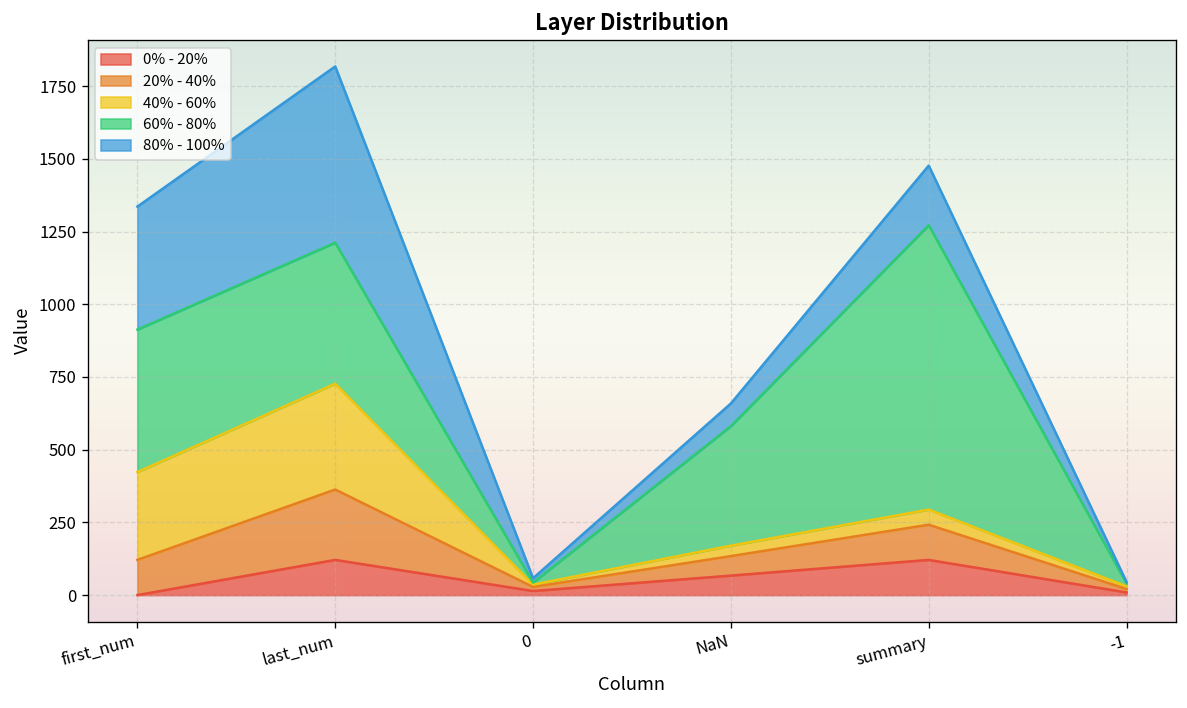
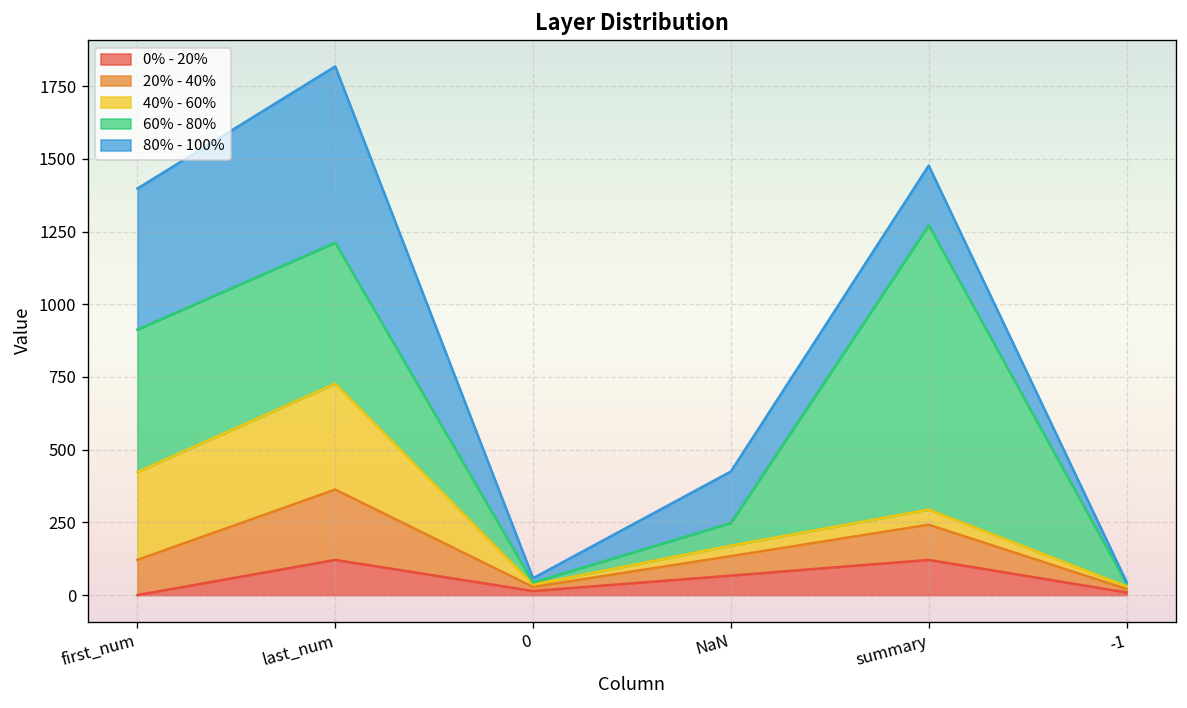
80% - 100%, first_num: 420 -> 490
60% - 80%, NaN: 410 -> 80
80% - 100%, NaN: 80 -> 180
